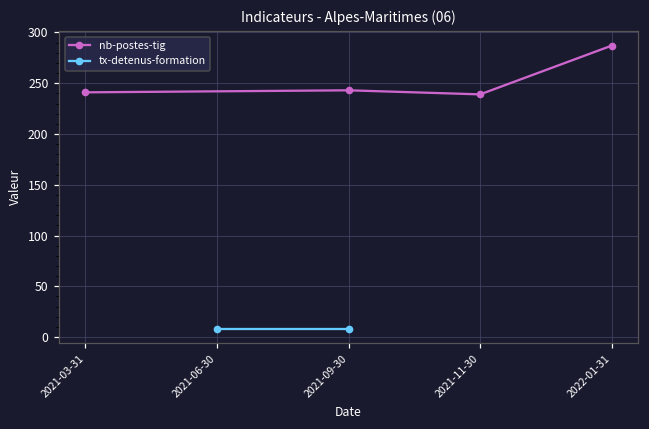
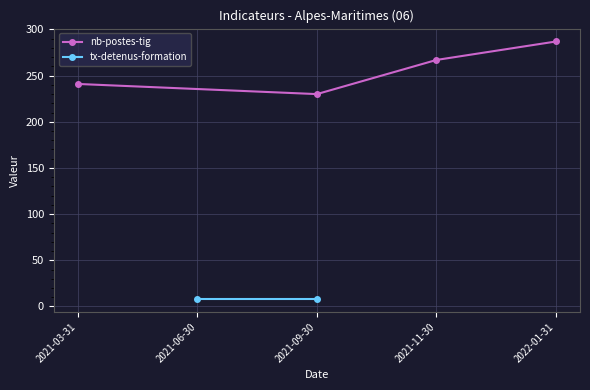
nb-postes-tig, 2021-09-30: 240 -> 230
nb-postes-tig, 2021-11-30: 240 -> 270
